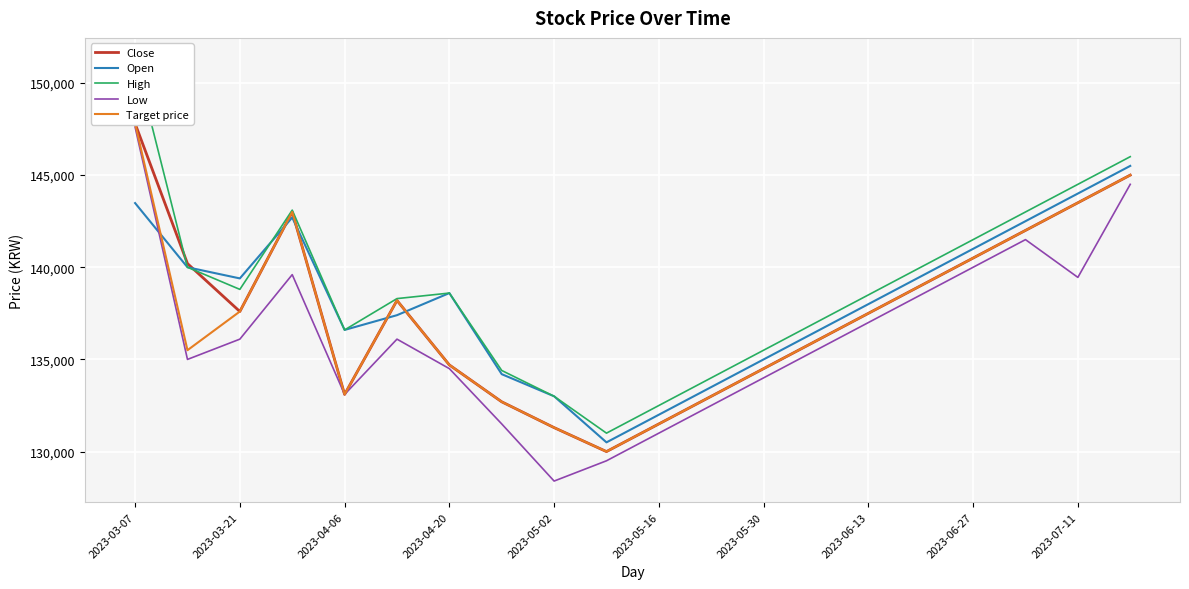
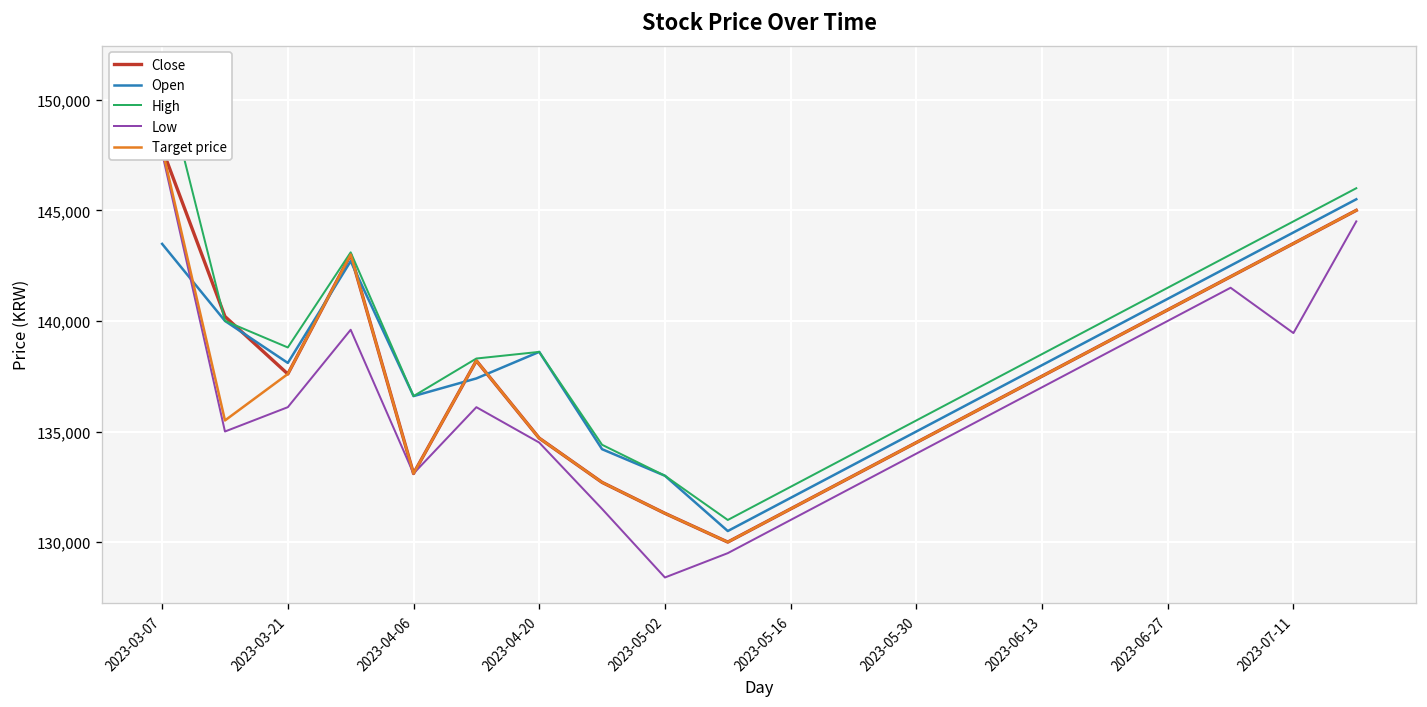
Open, 2023-03-21: 139,400 -> 138,100
